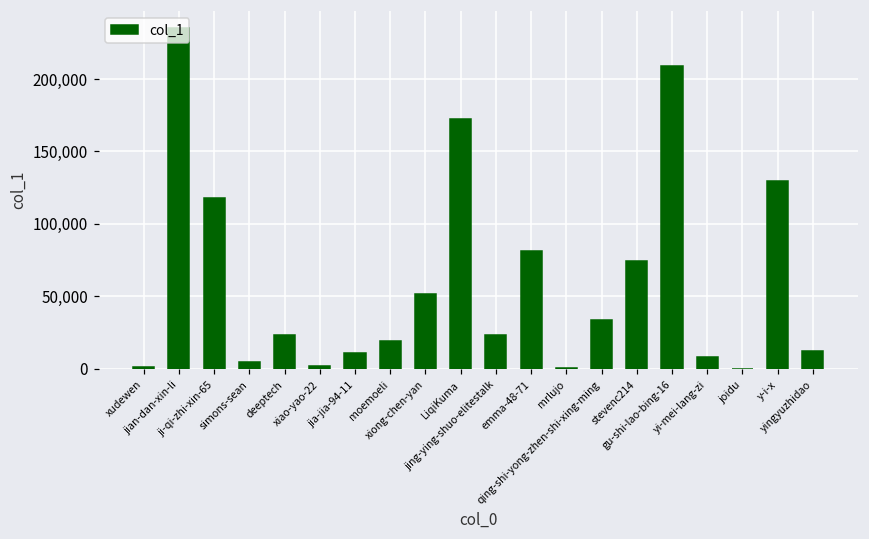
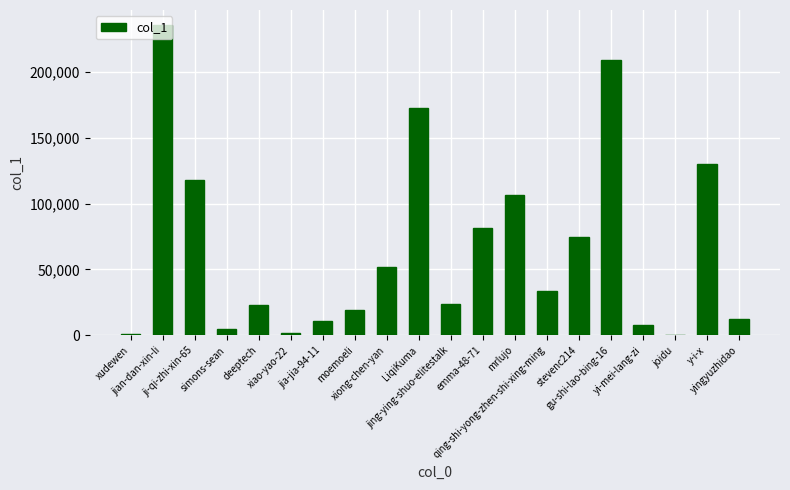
mrlujo: 0 -> 107,000
